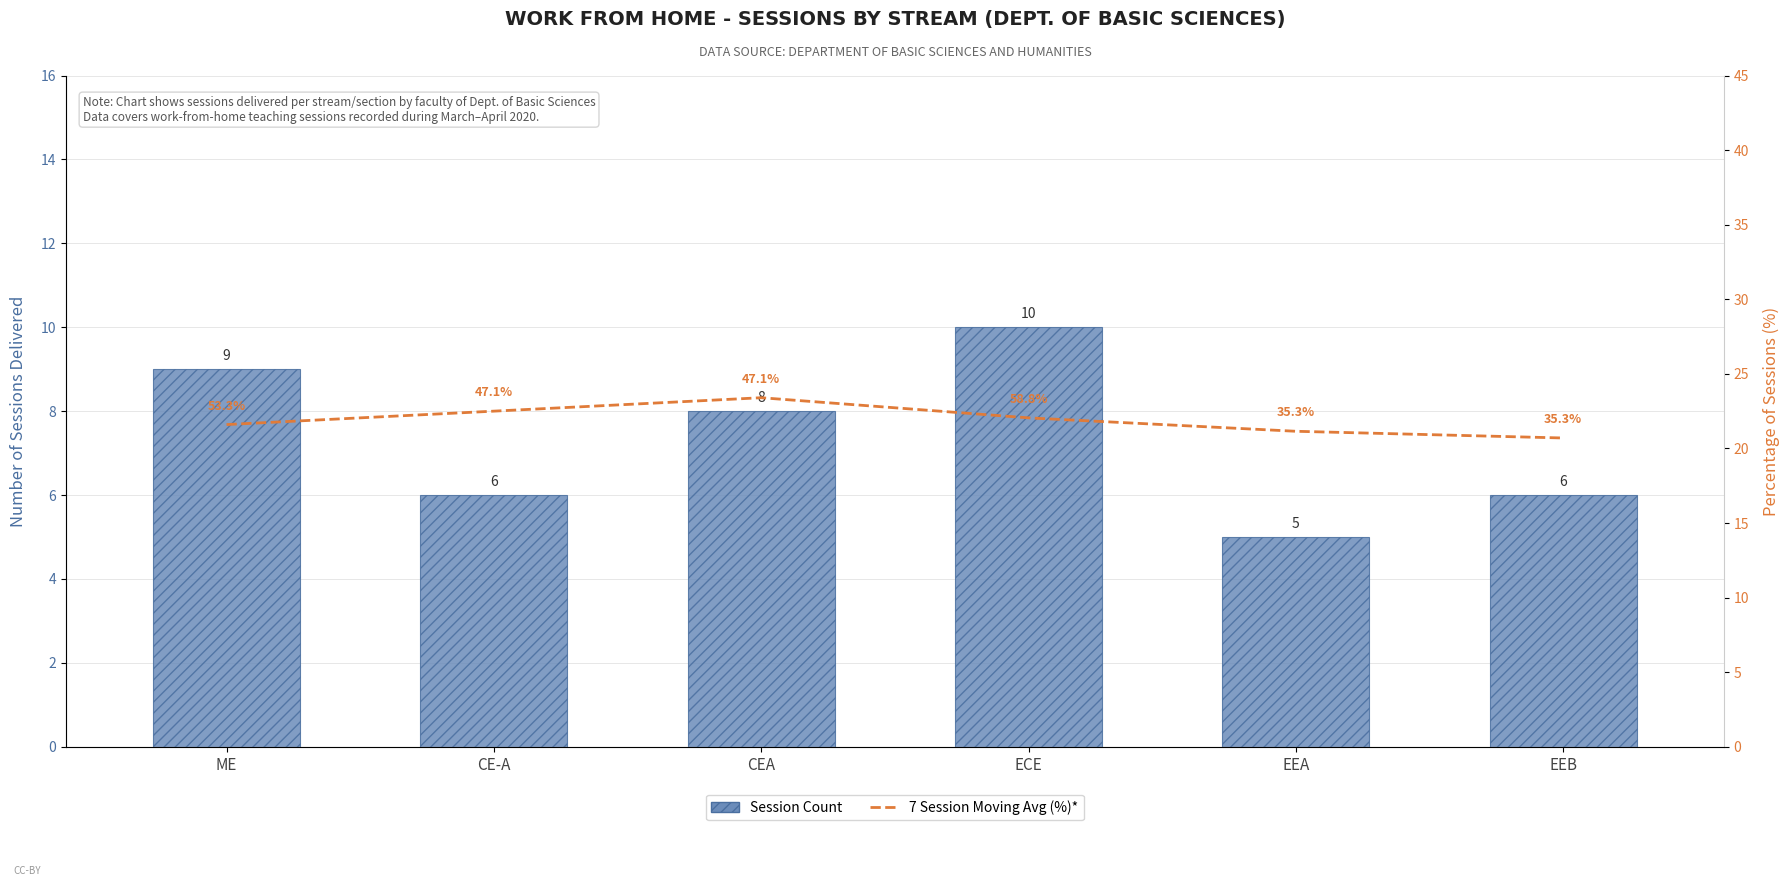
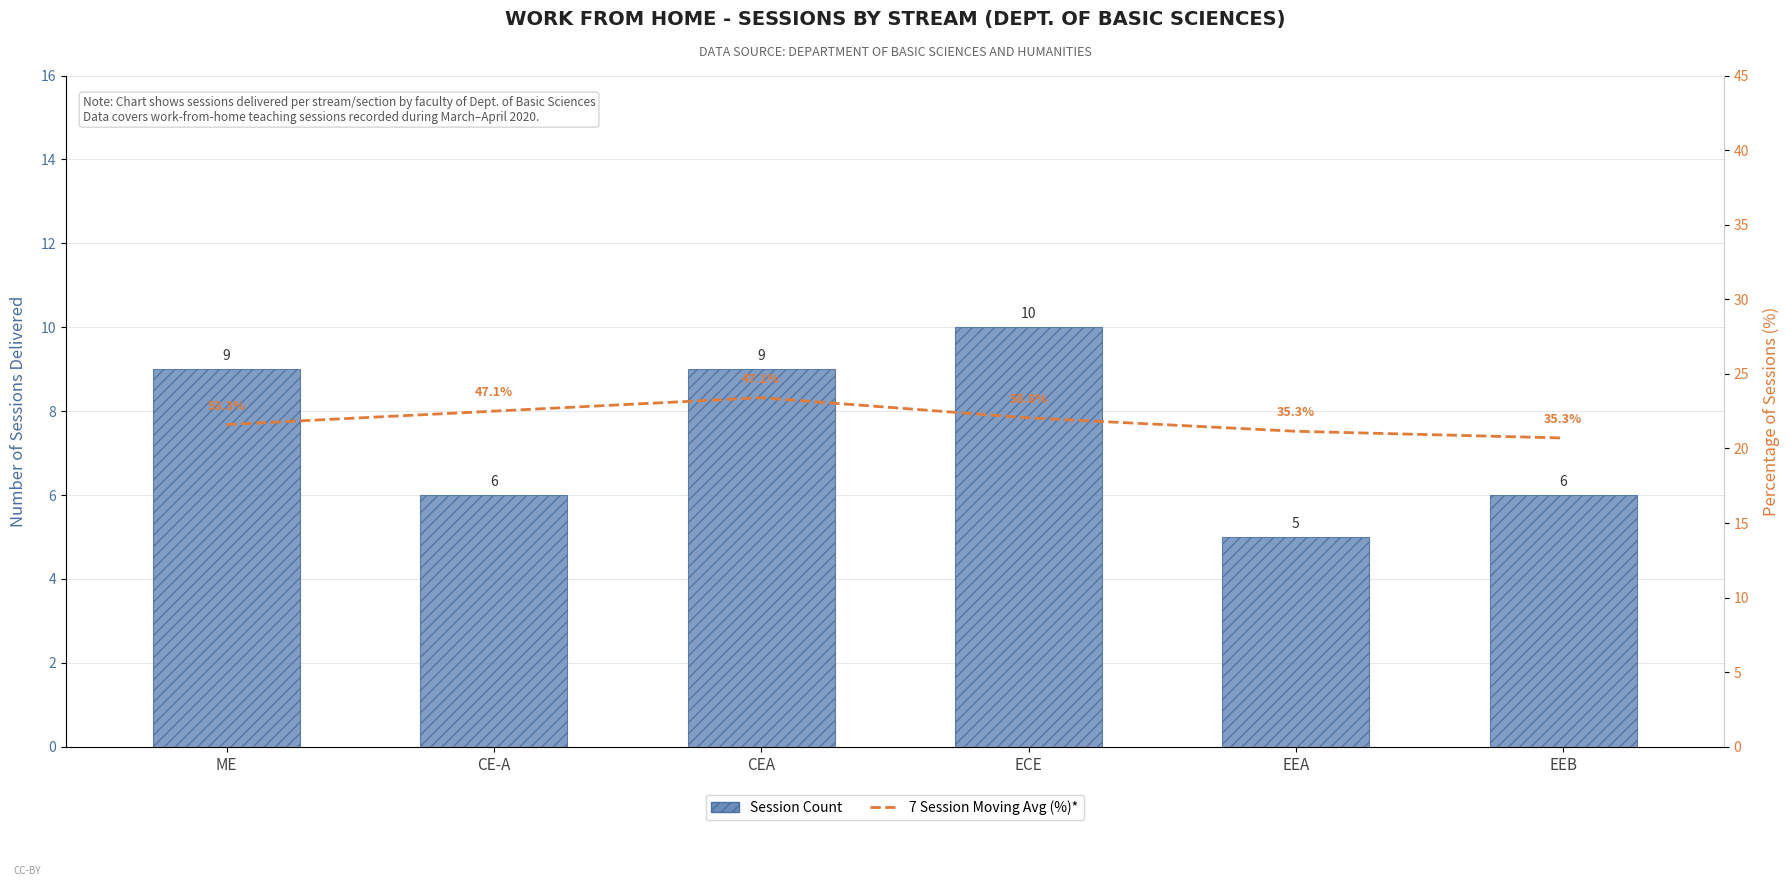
Session Count, CEA: 8 -> 9
